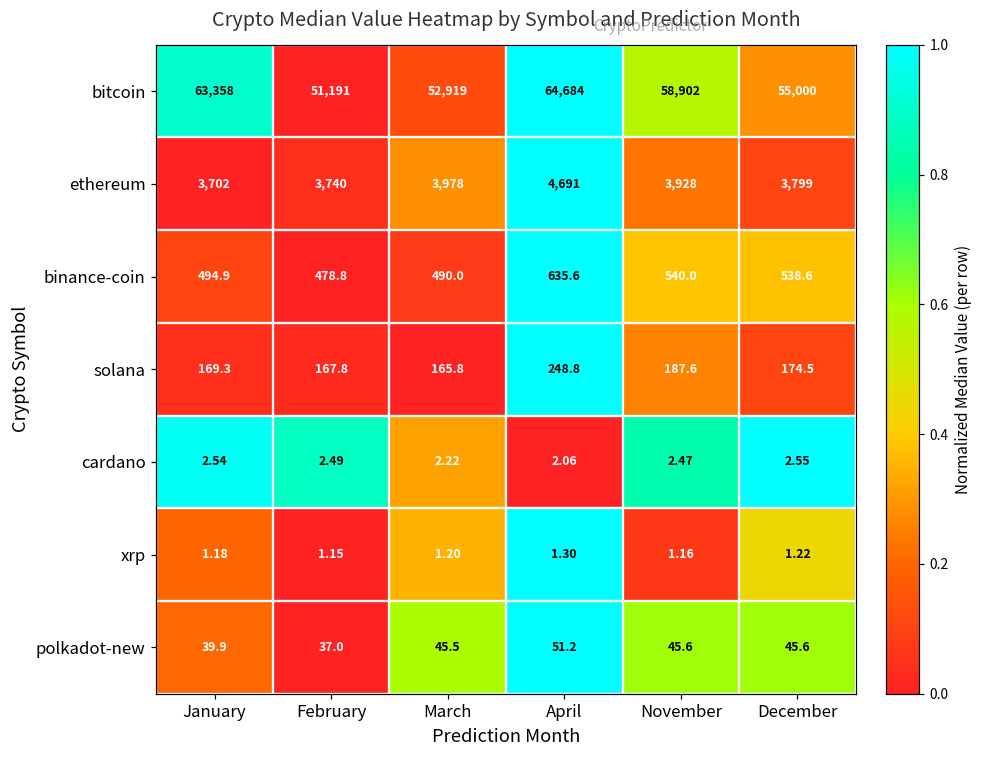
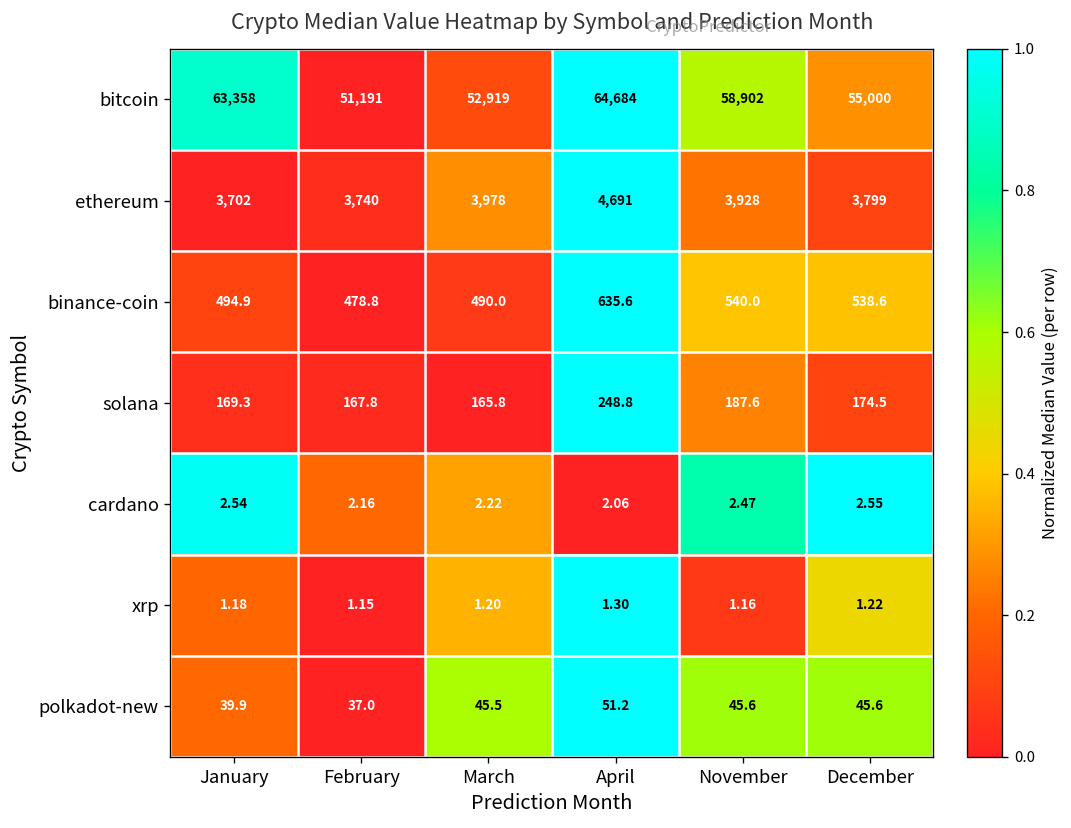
cardano, February: 2.49 -> 2.16
